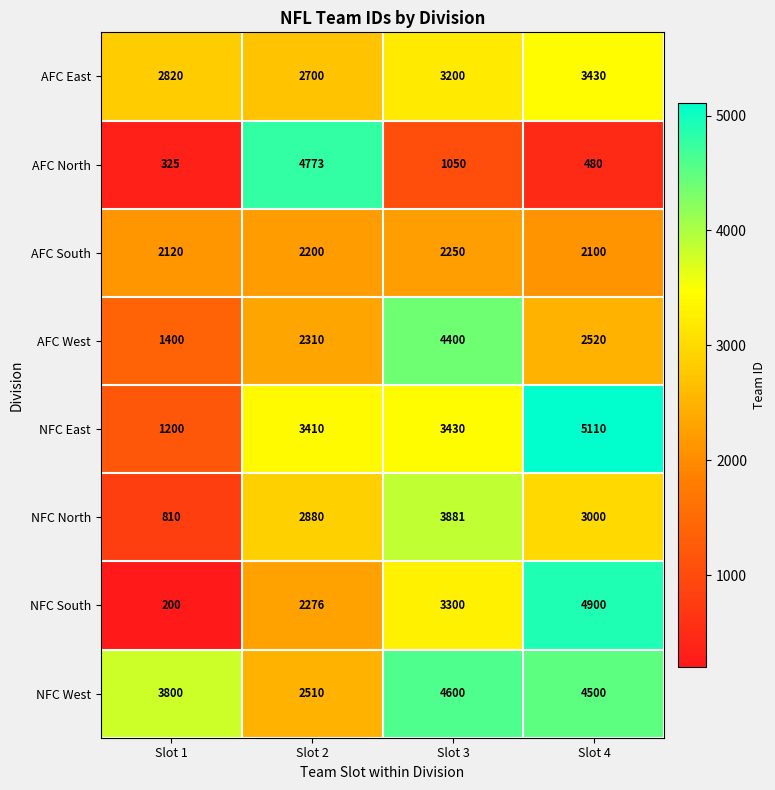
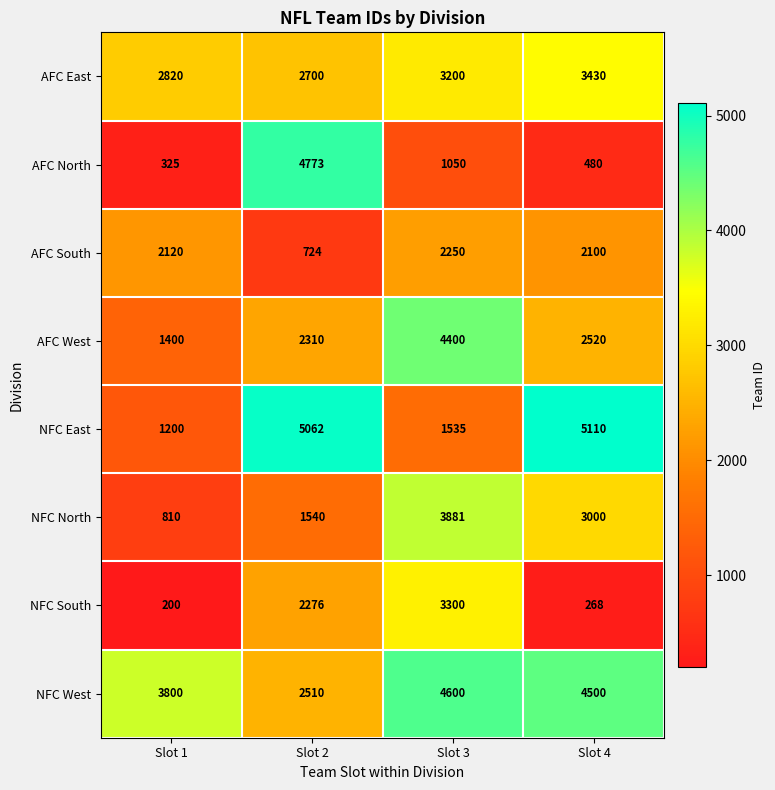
AFC South, Slot 2: 2200 -> 724
NFC East, Slot 2: 3410 -> 5062
NFC East, Slot 3: 3430 -> 1535
NFC North, Slot 2: 2880 -> 1540
NFC South, Slot 4: 4900 -> 268
